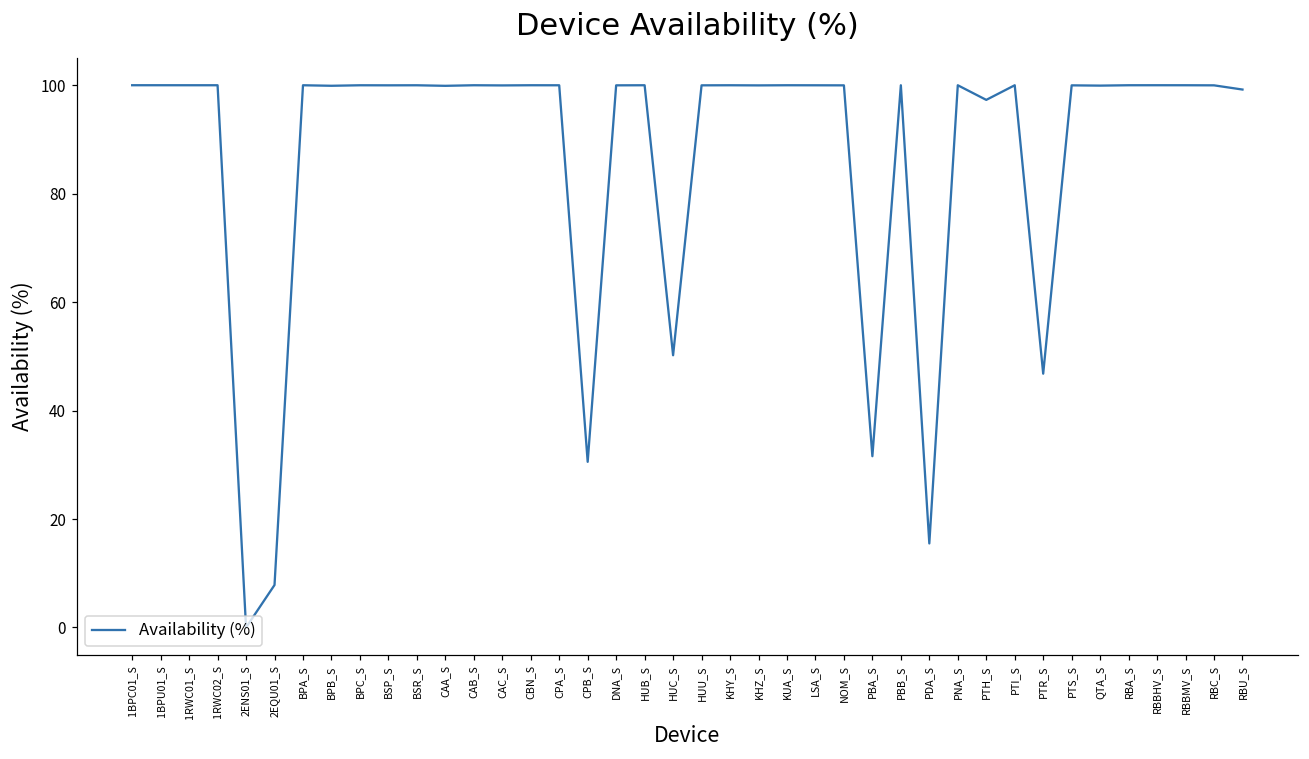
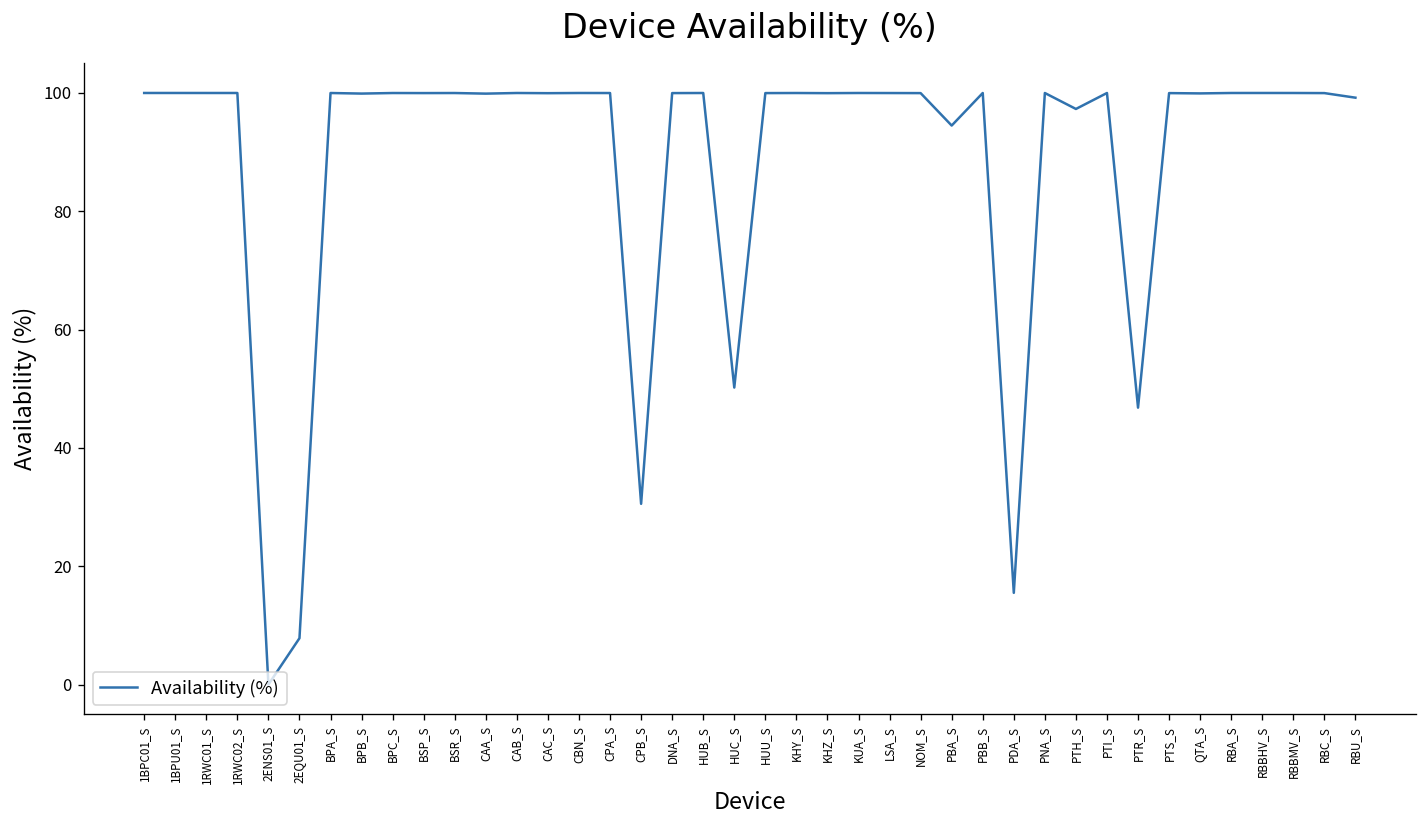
PBA_S: 32 -> 94
